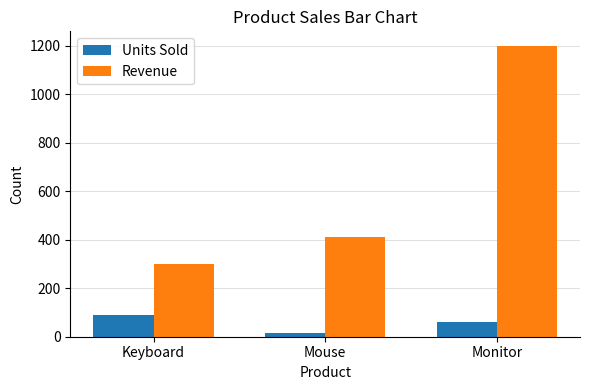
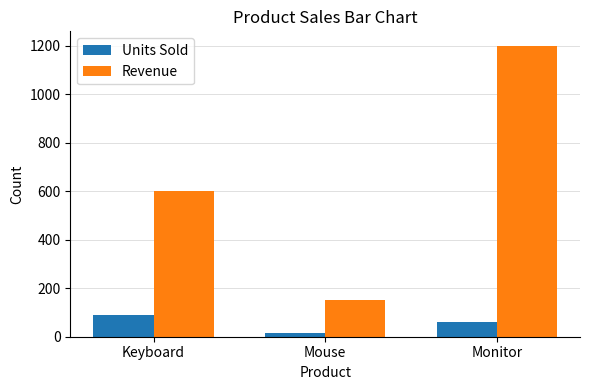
Revenue, Keyboard: 300 -> 600
Revenue, Mouse: 410 -> 150
